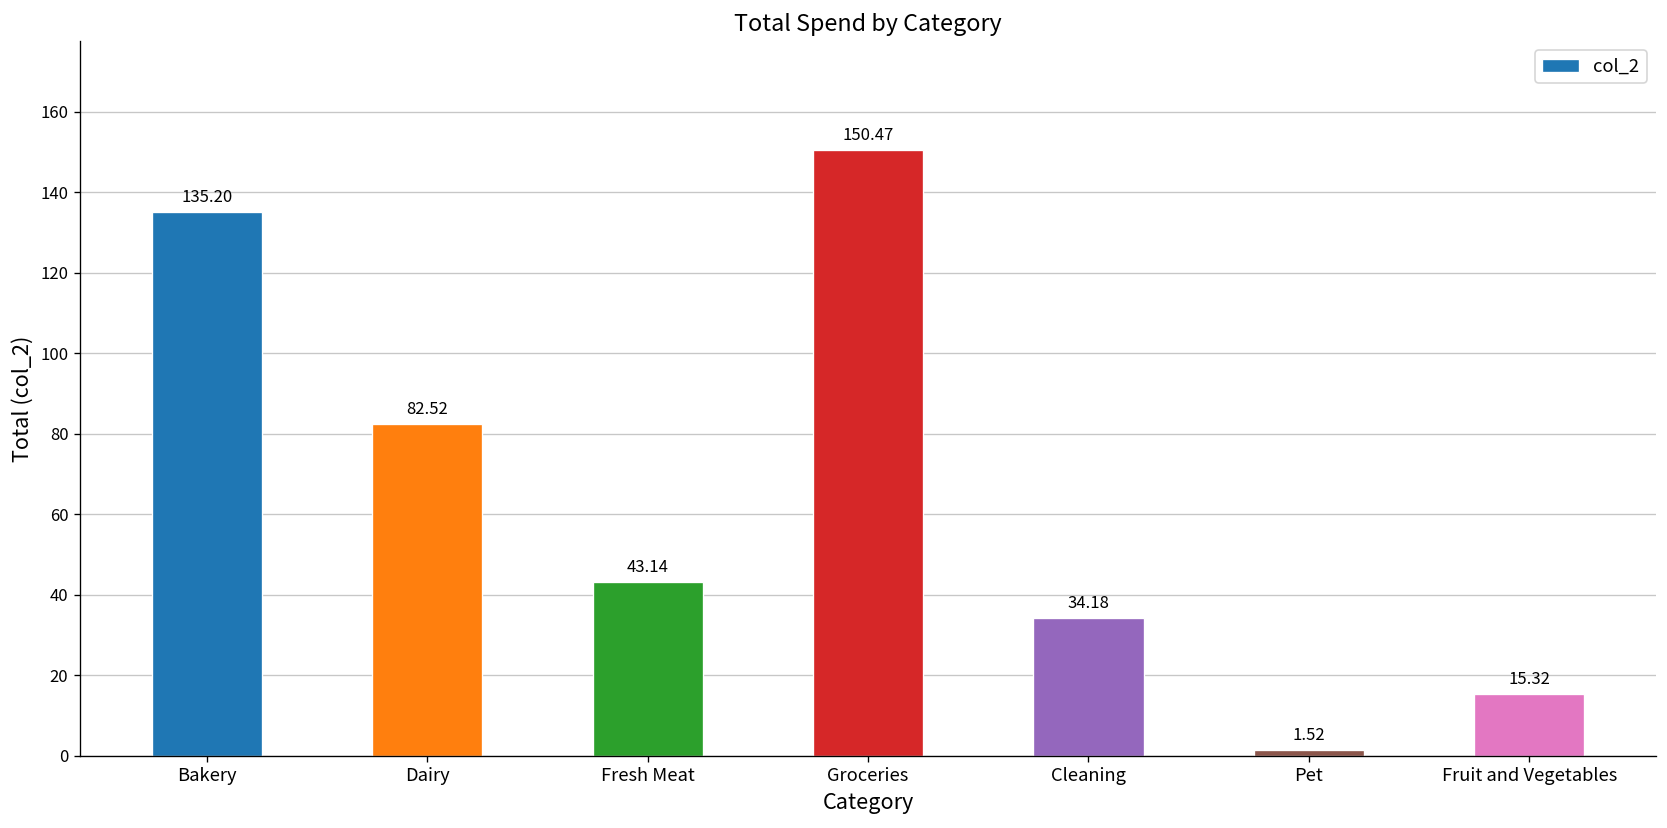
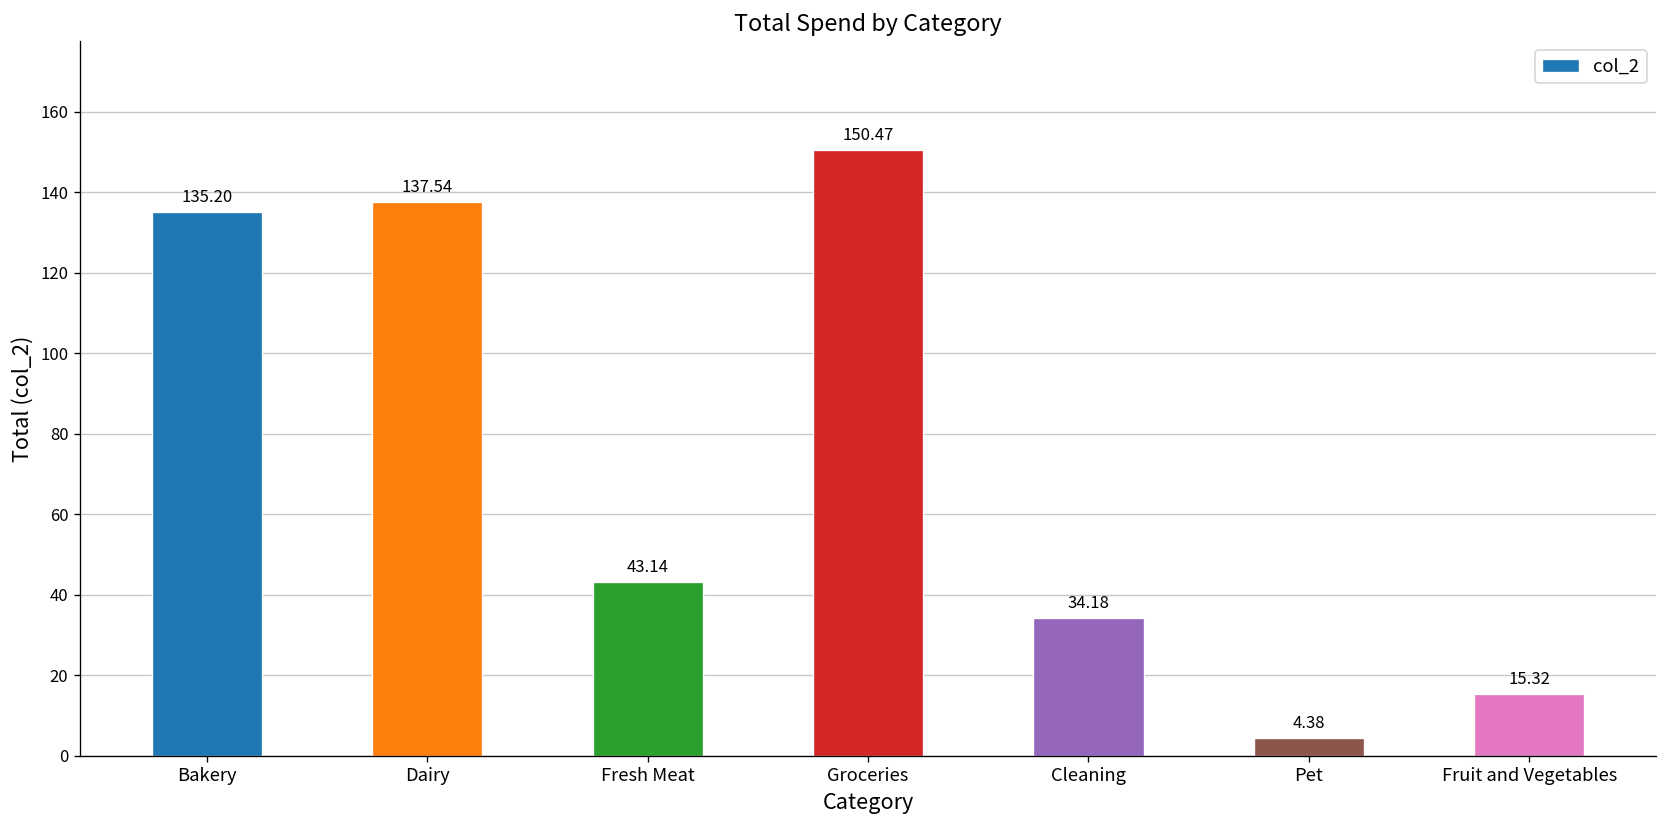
Dairy: 82.52 -> 137.54
Pet: 1.52 -> 4.38
